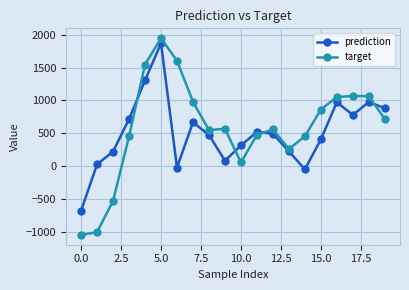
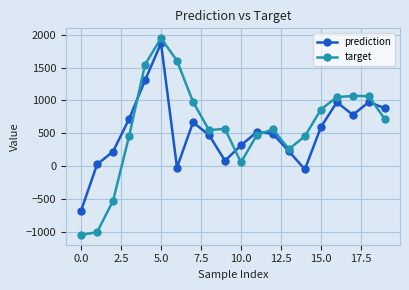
prediction, 15.0: 400 -> 600
